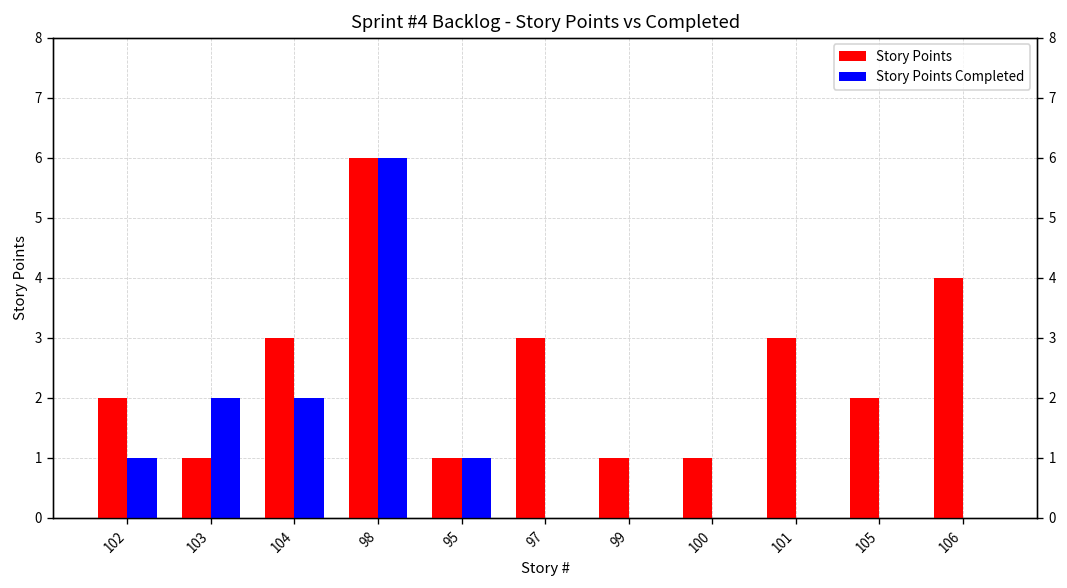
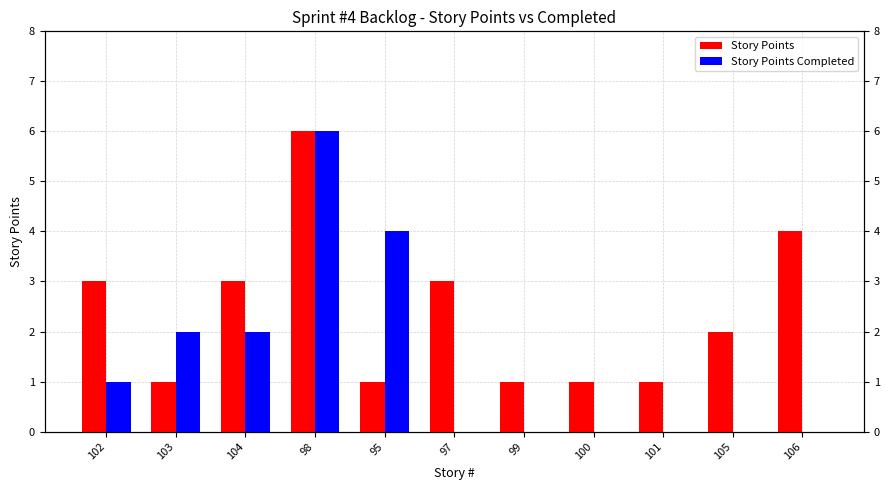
Story Points, 102: 2 -> 3
Story Points Completed, 95: 1 -> 4
Story Points, 101: 3 -> 1
